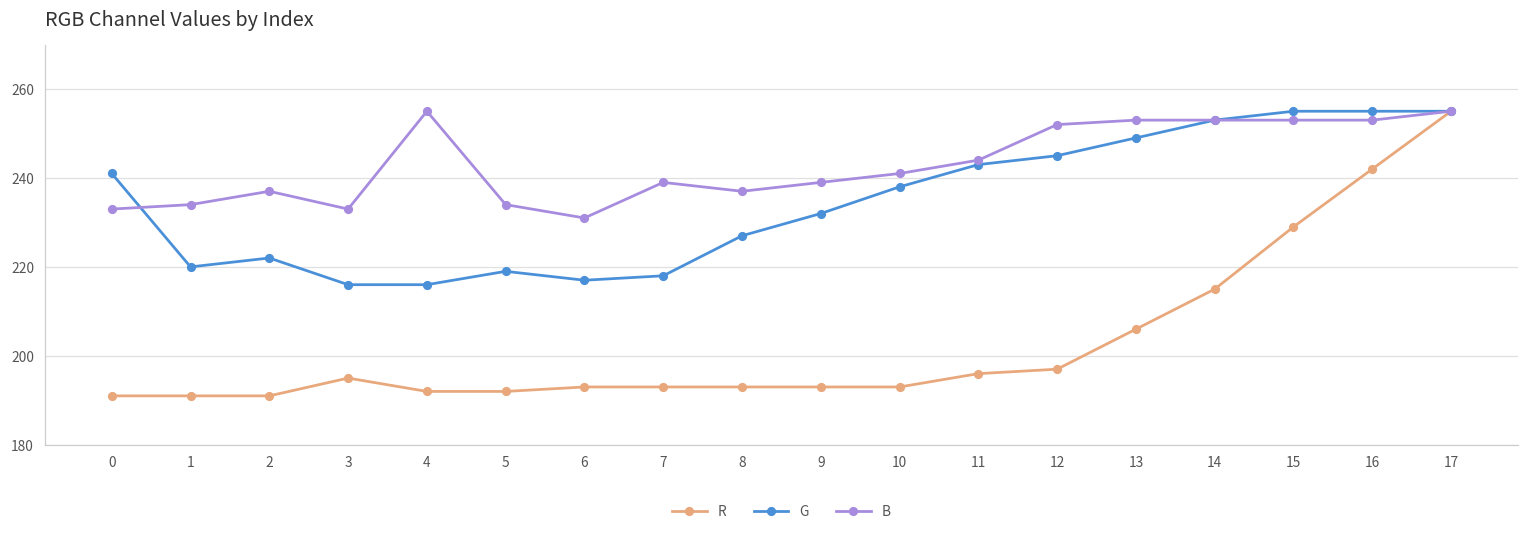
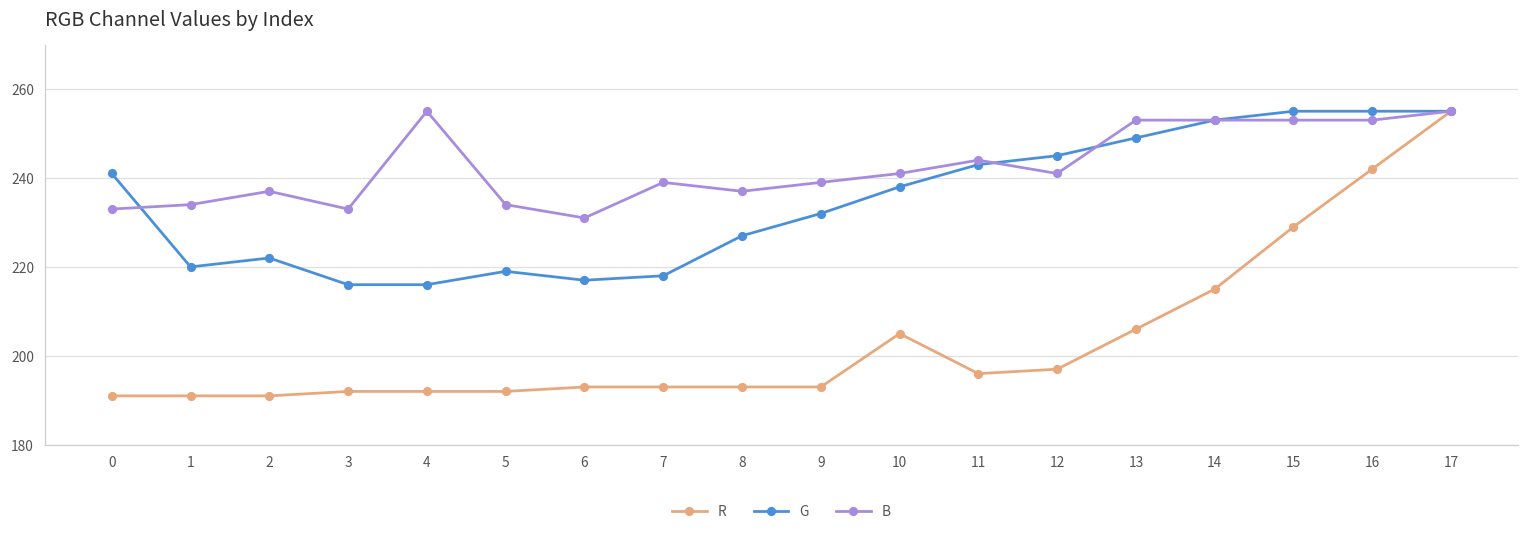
R, 3: 195 -> 192
R, 10: 193 -> 205
B, 12: 252 -> 241
